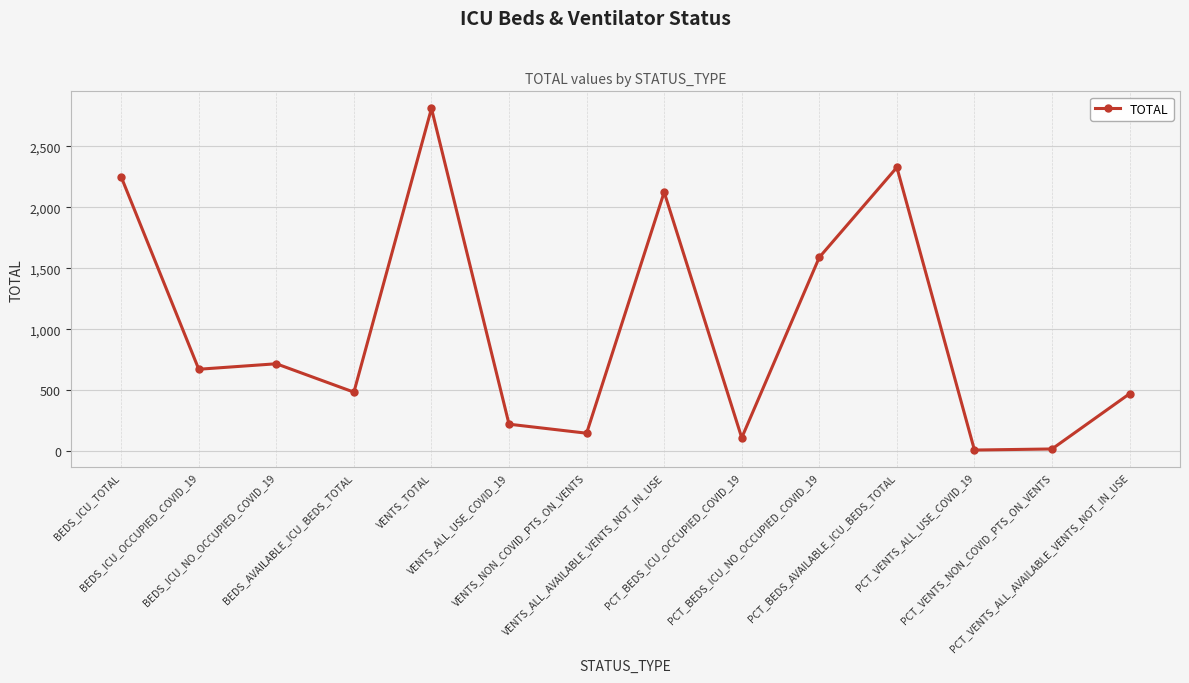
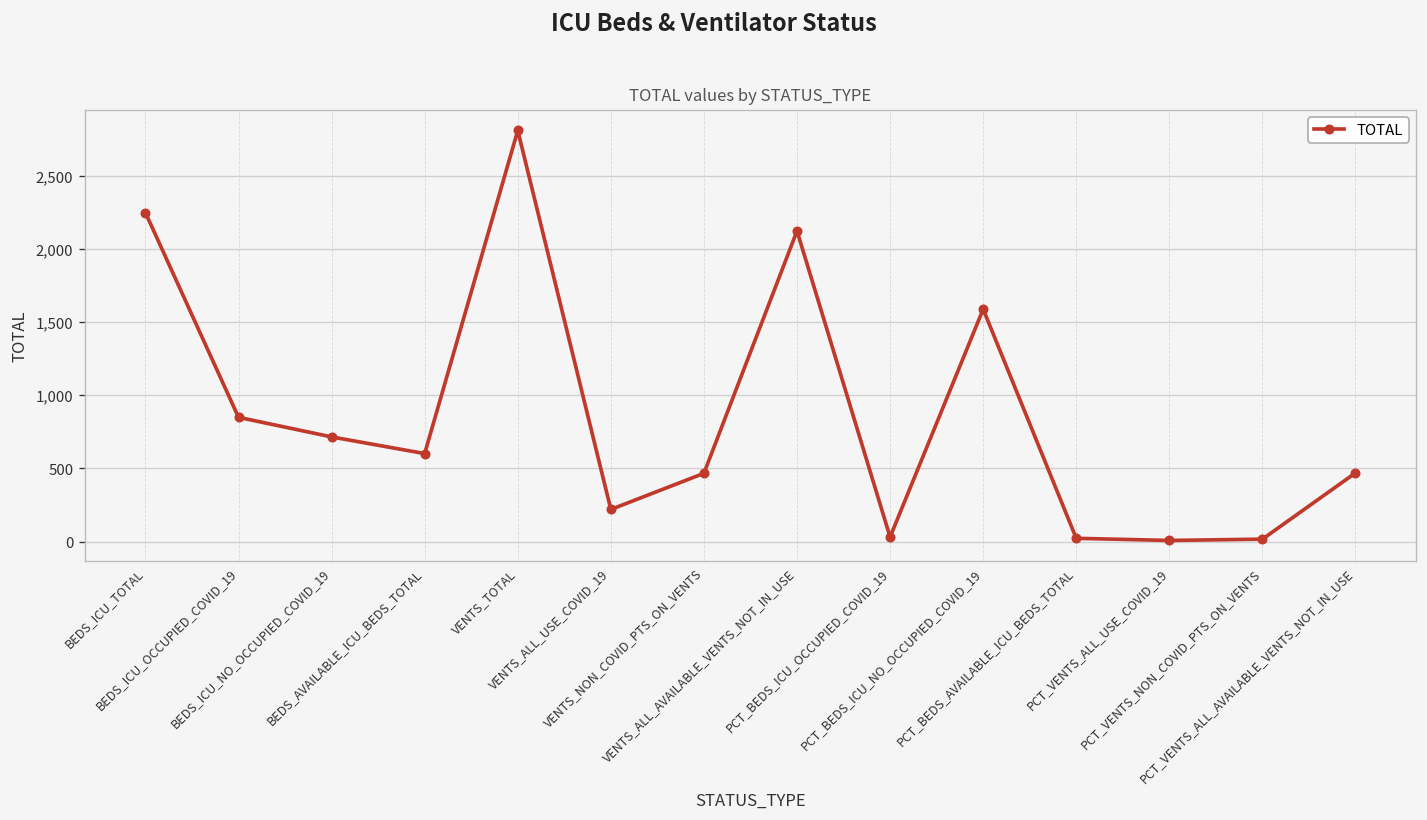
BEDS_ICU_OCCUPIED_COVID_19: 670 -> 850
BEDS_AVAILABLE_ICU_BEDS_TOTAL: 480 -> 600
VENTS_NON_COVID_PTS_ON_VENTS: 150 -> 470
PCT_BEDS_ICU_OCCUPIED_COVID_19: 110 -> 30
PCT_BEDS_AVAILABLE_ICU_BEDS_TOTAL: 2,330 -> 20
